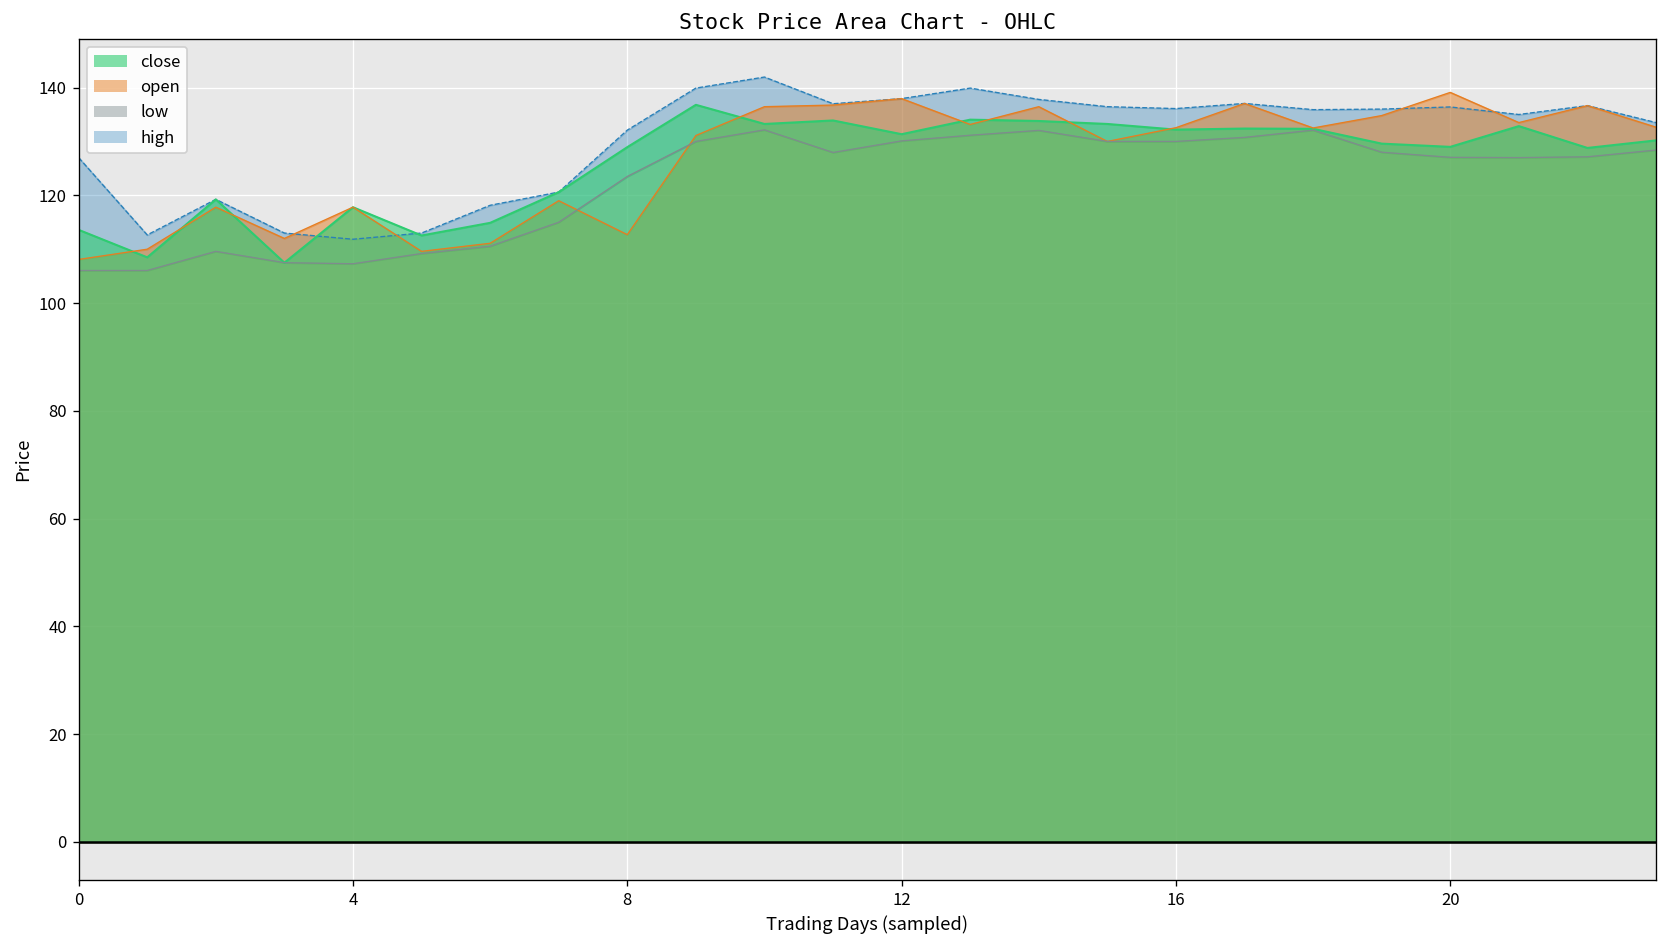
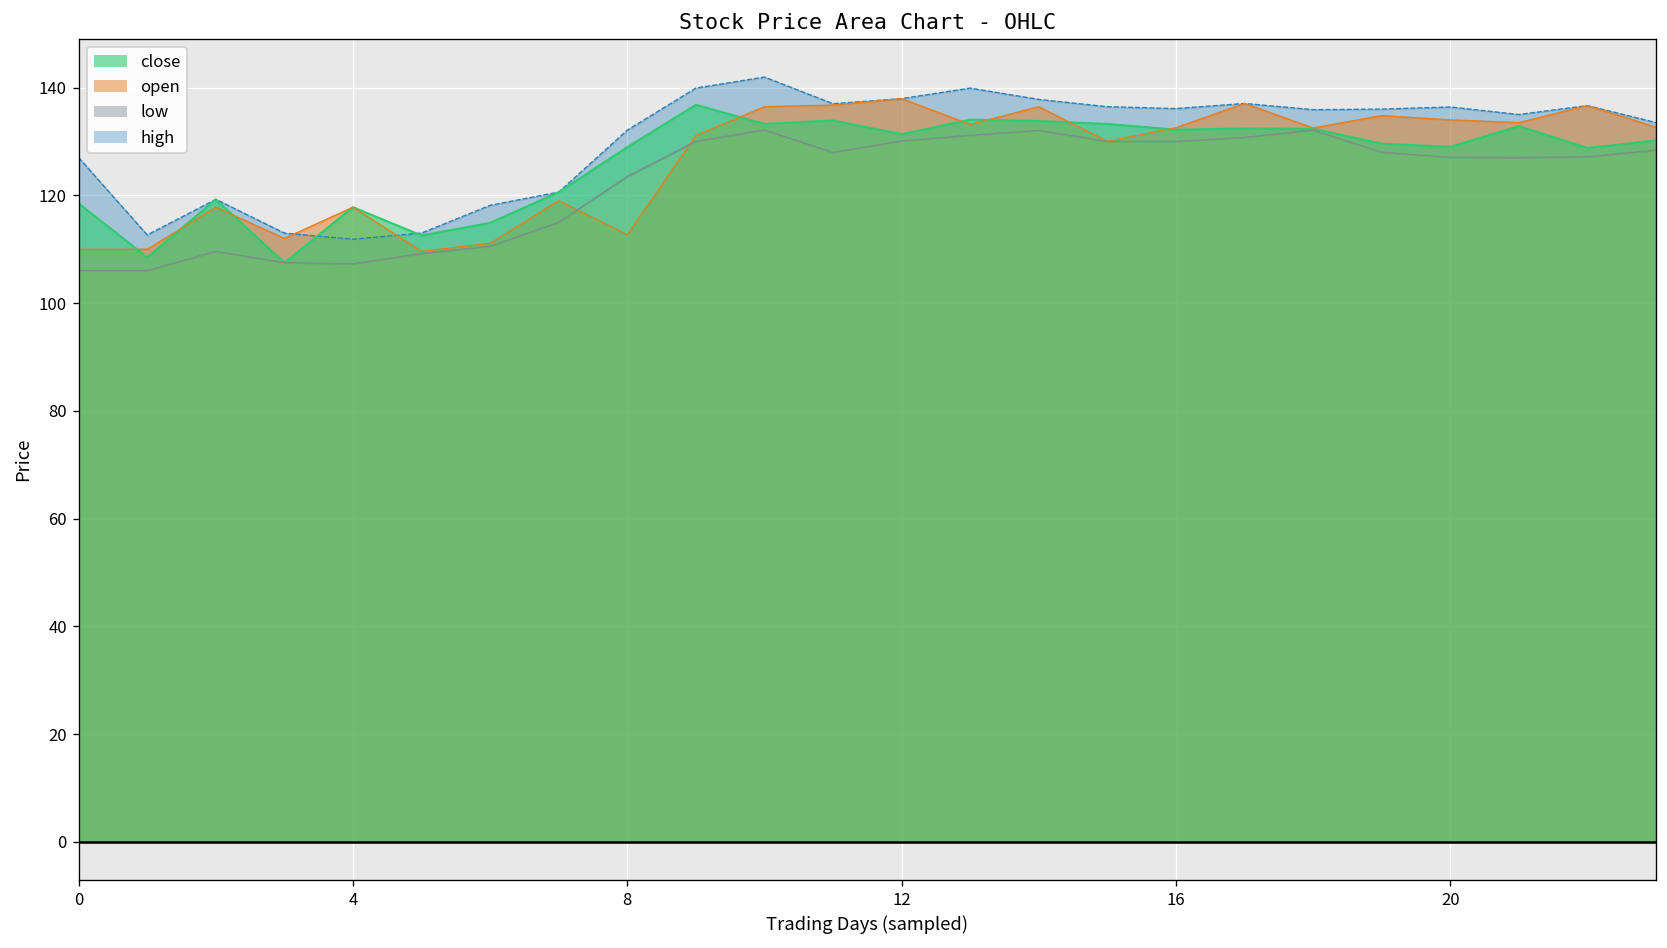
open, 0: 108 -> 110
close, 0: 114 -> 119
open, 20: 139 -> 134
